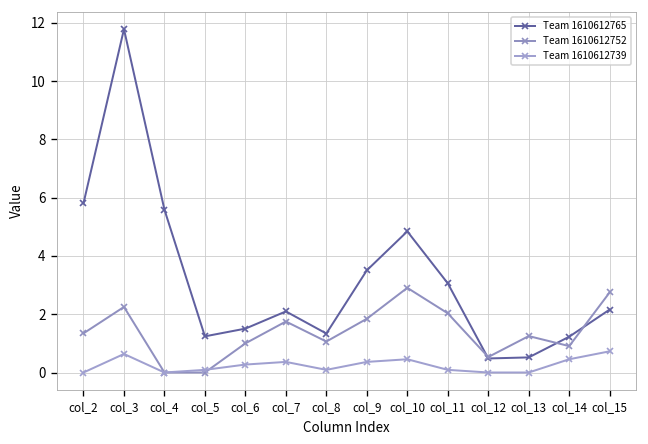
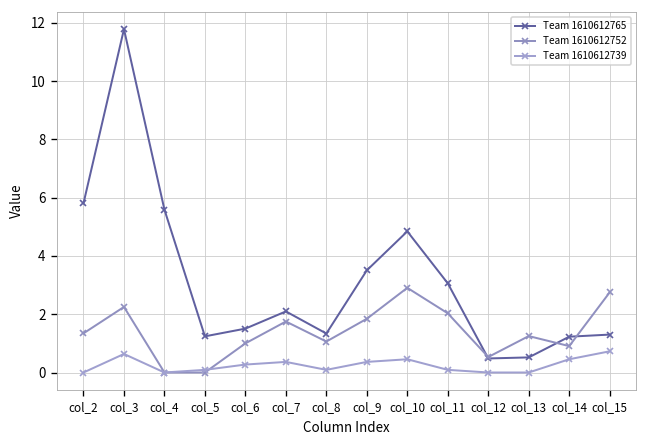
Team 1610612765, col_15: 2.2 -> 1.3
